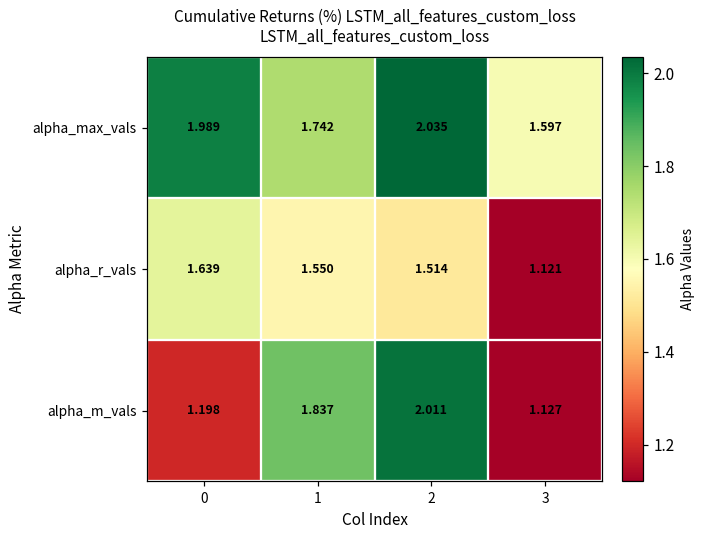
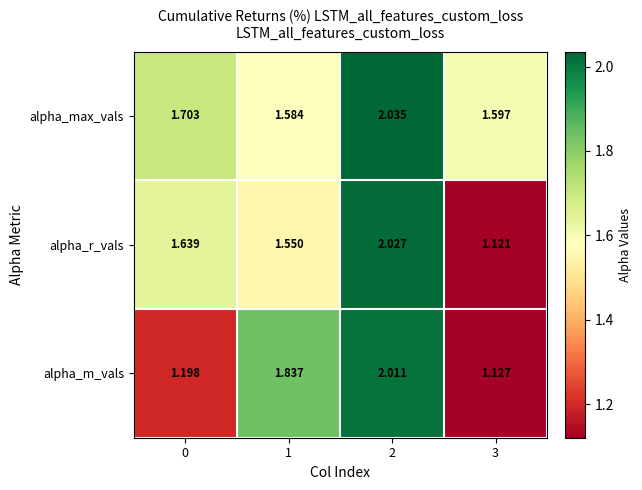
alpha_max_vals, 0: 1.989 -> 1.703
alpha_max_vals, 1: 1.742 -> 1.584
alpha_r_vals, 2: 1.514 -> 2.027
